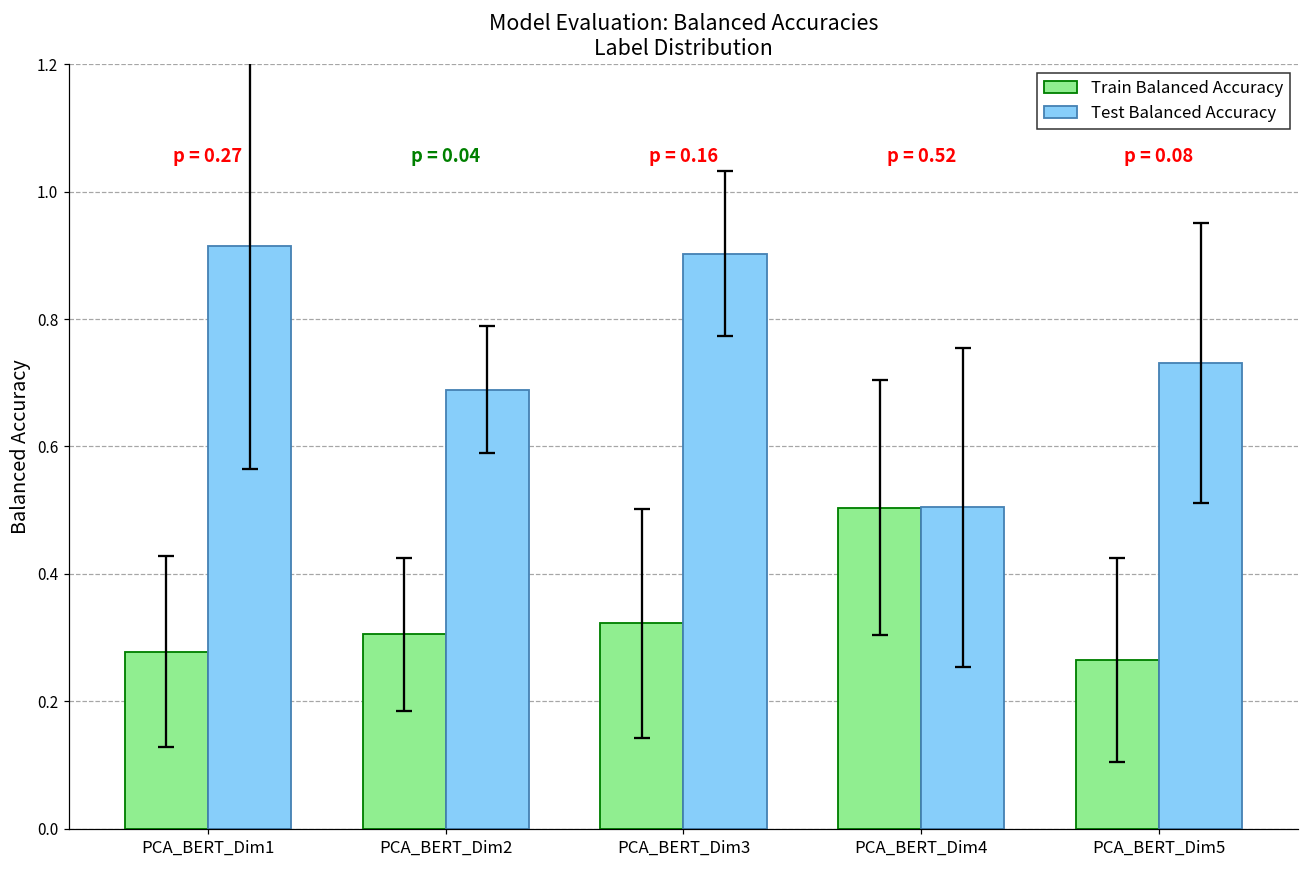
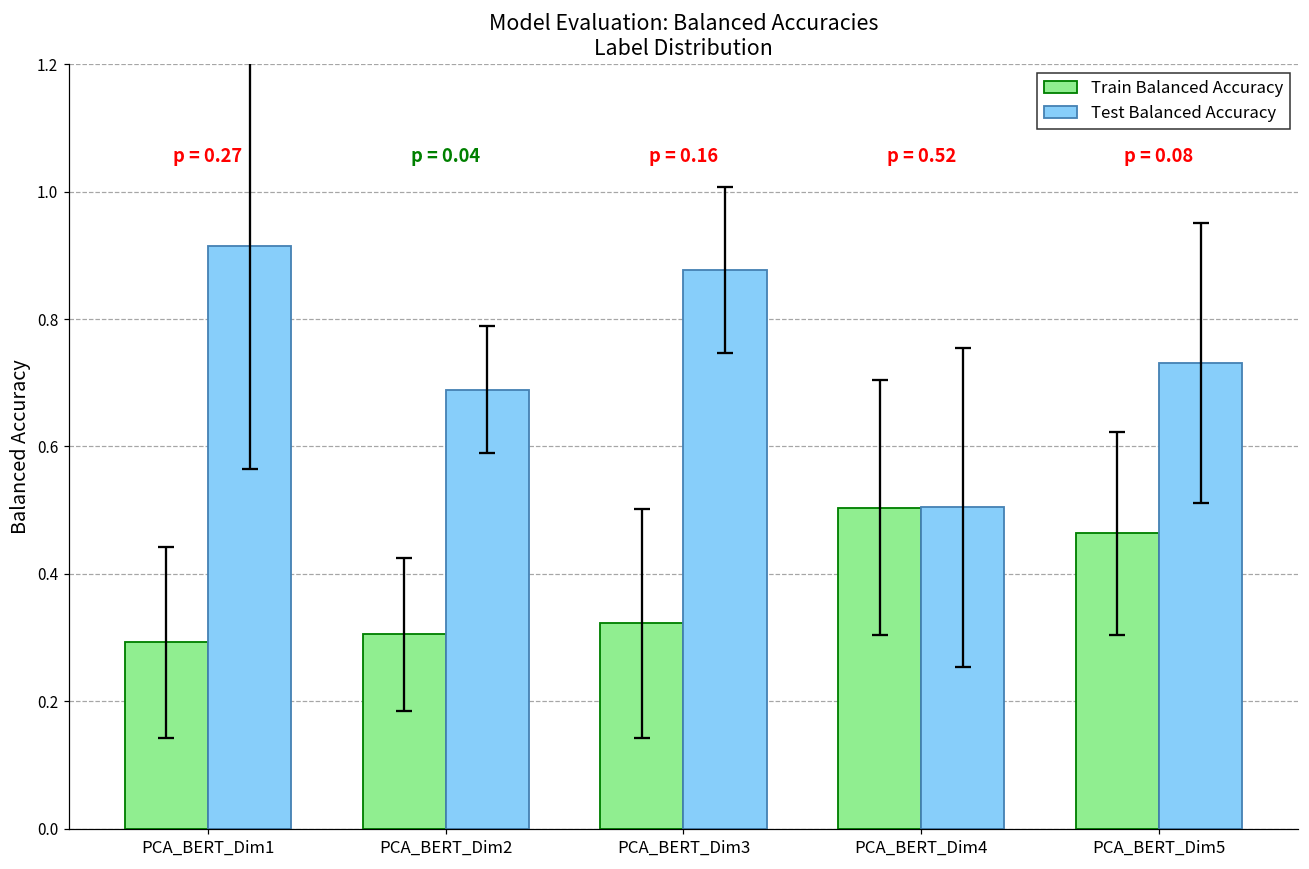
Train Balanced Accuracy, PCA_BERT_Dim1: 0.28 -> 0.29
Test Balanced Accuracy, PCA_BERT_Dim3: 0.90 -> 0.88
Train Balanced Accuracy, PCA_BERT_Dim5: 0.26 -> 0.46
